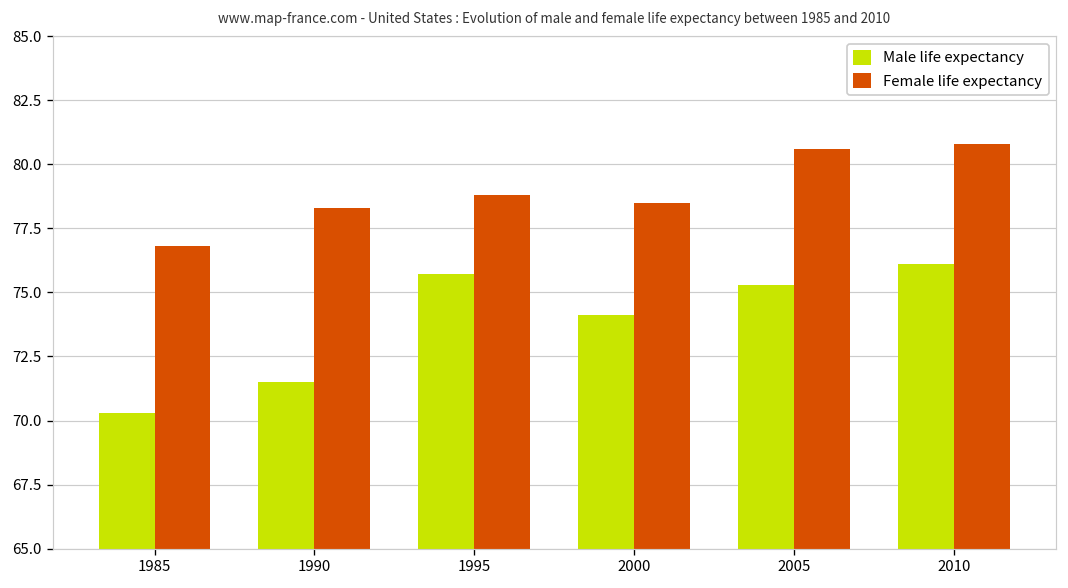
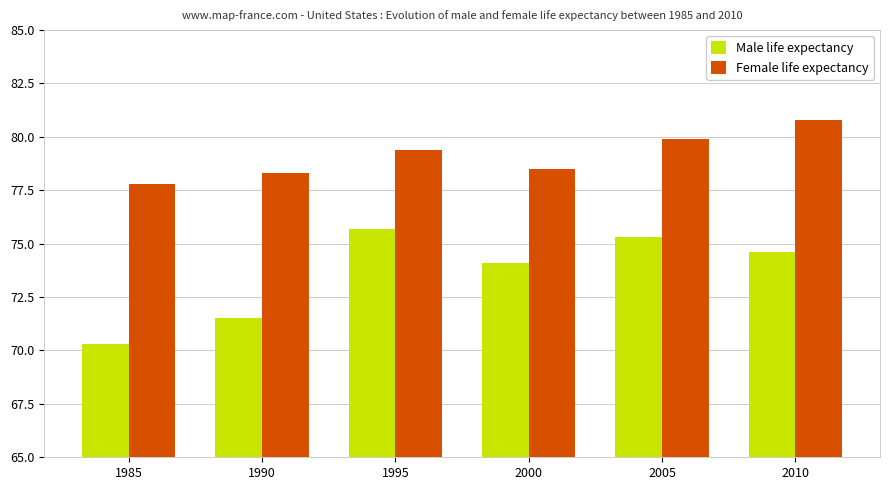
Female life expectancy, 1985: 76.8 -> 77.8
Female life expectancy, 1995: 78.8 -> 79.4
Female life expectancy, 2005: 80.6 -> 79.9
Male life expectancy, 2010: 76.1 -> 74.6
